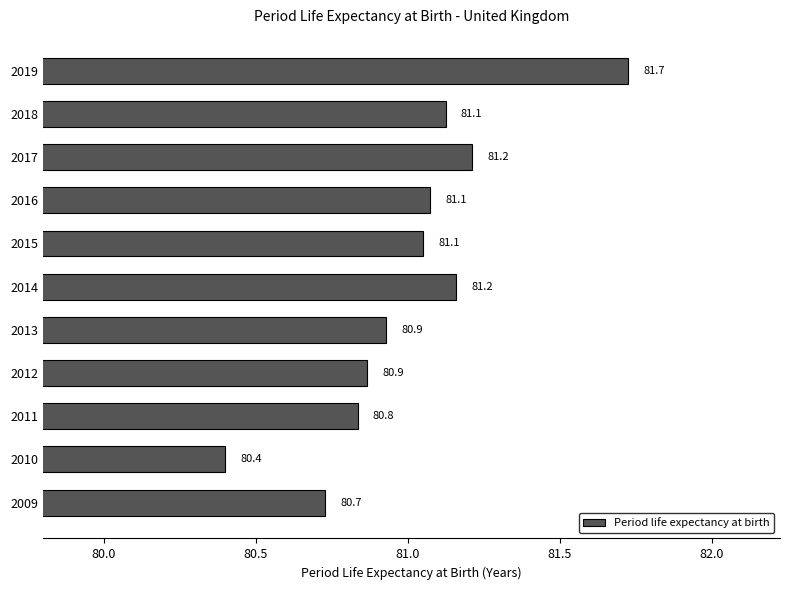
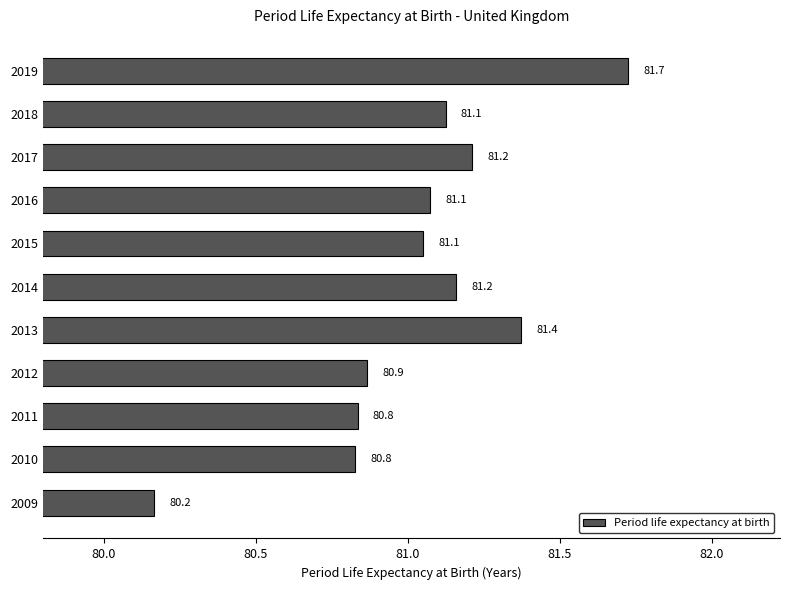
2013: 80.9 -> 81.4
2010: 80.4 -> 80.8
2009: 80.7 -> 80.2
